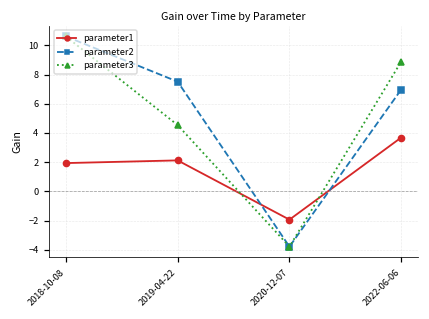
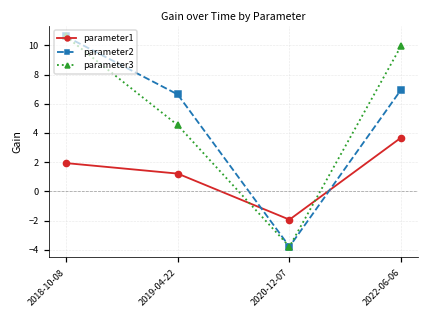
parameter1, 2019-04-22: 2.1 -> 1.2
parameter2, 2019-04-22: 7.5 -> 6.6
parameter3, 2022-06-06: 8.9 -> 10.0
